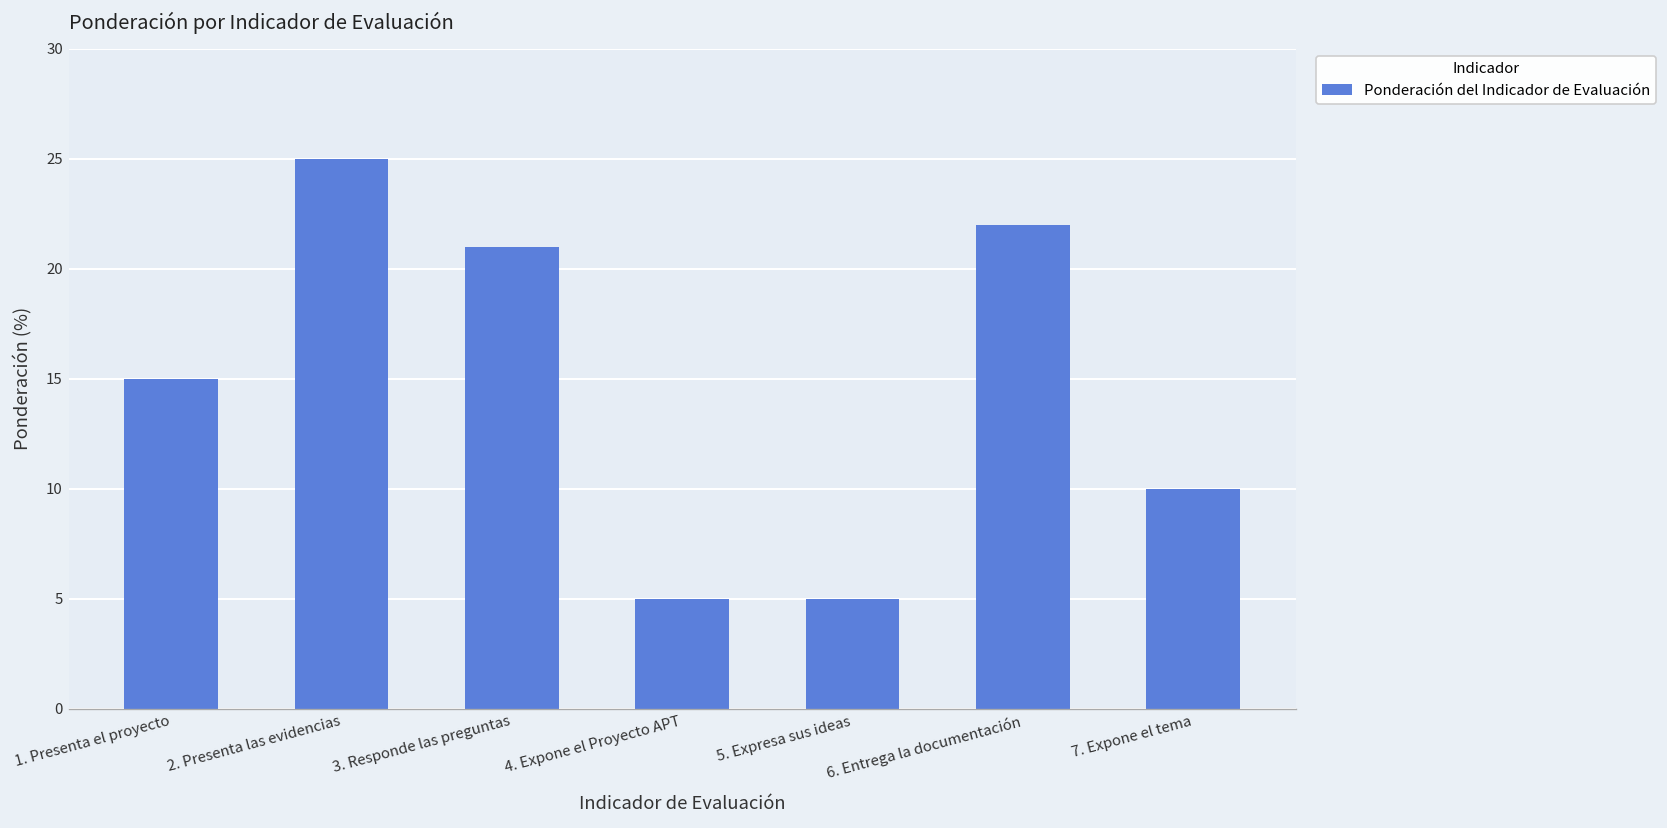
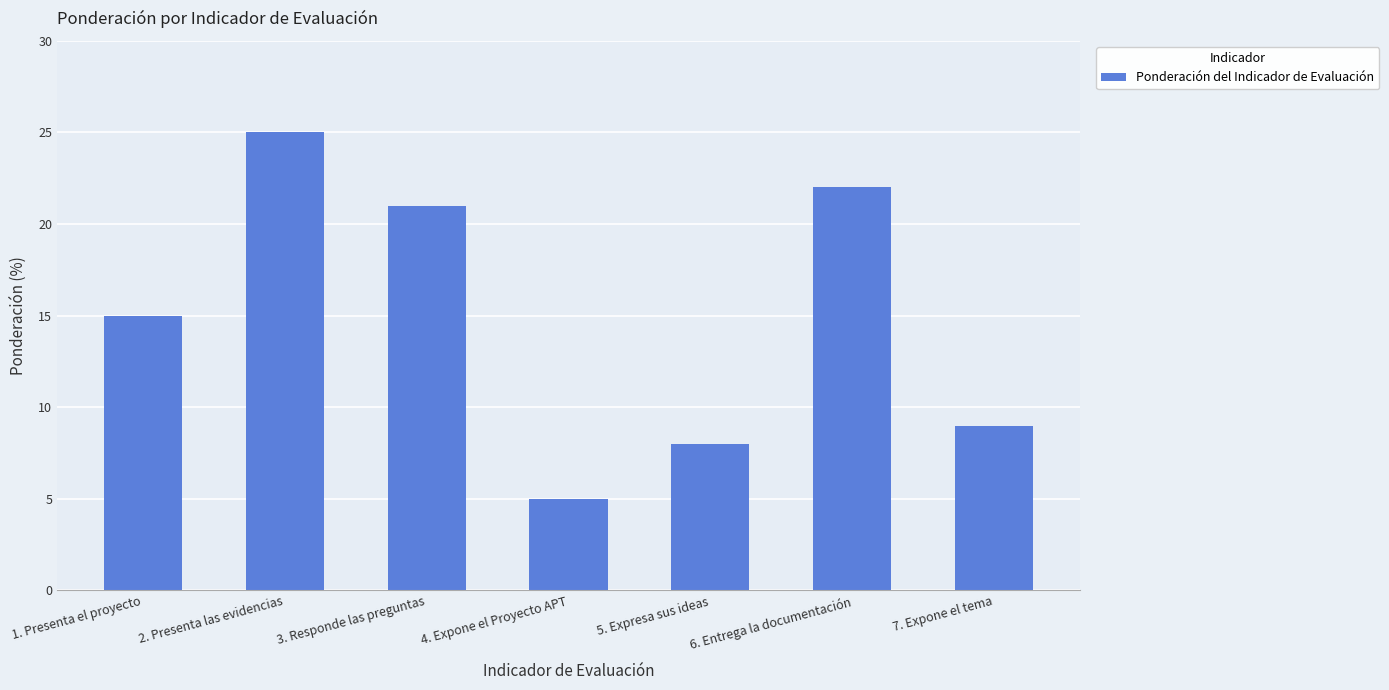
5. Expresa sus ideas: 5 -> 8
7. Expone el tema: 10 -> 9
